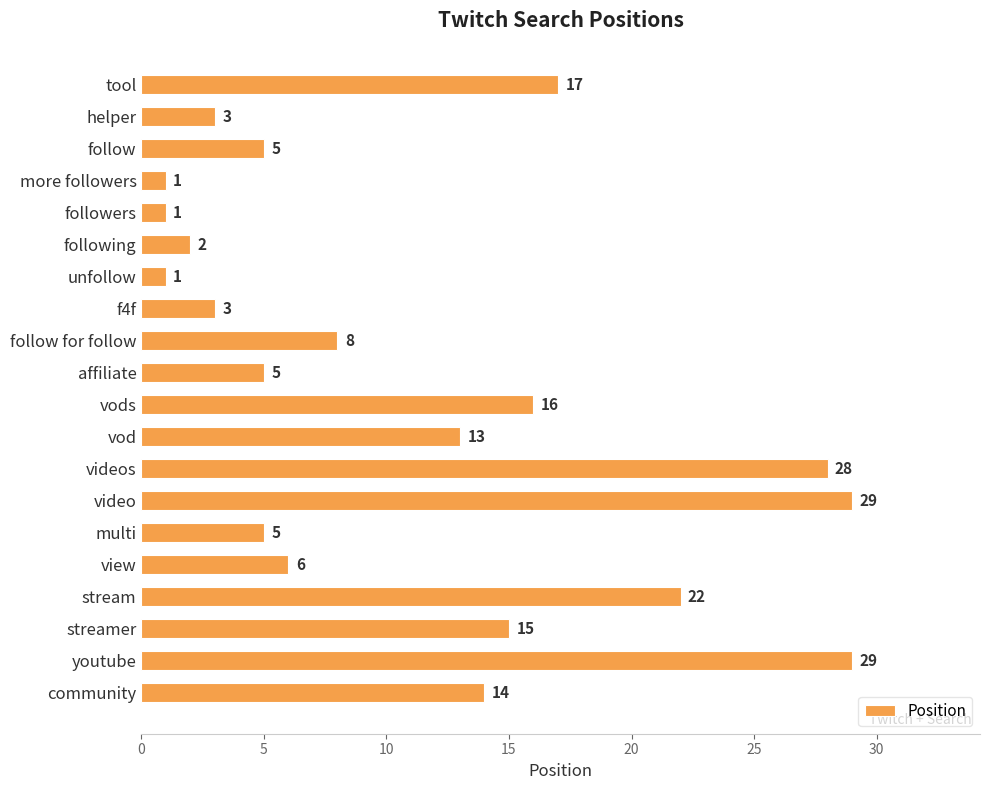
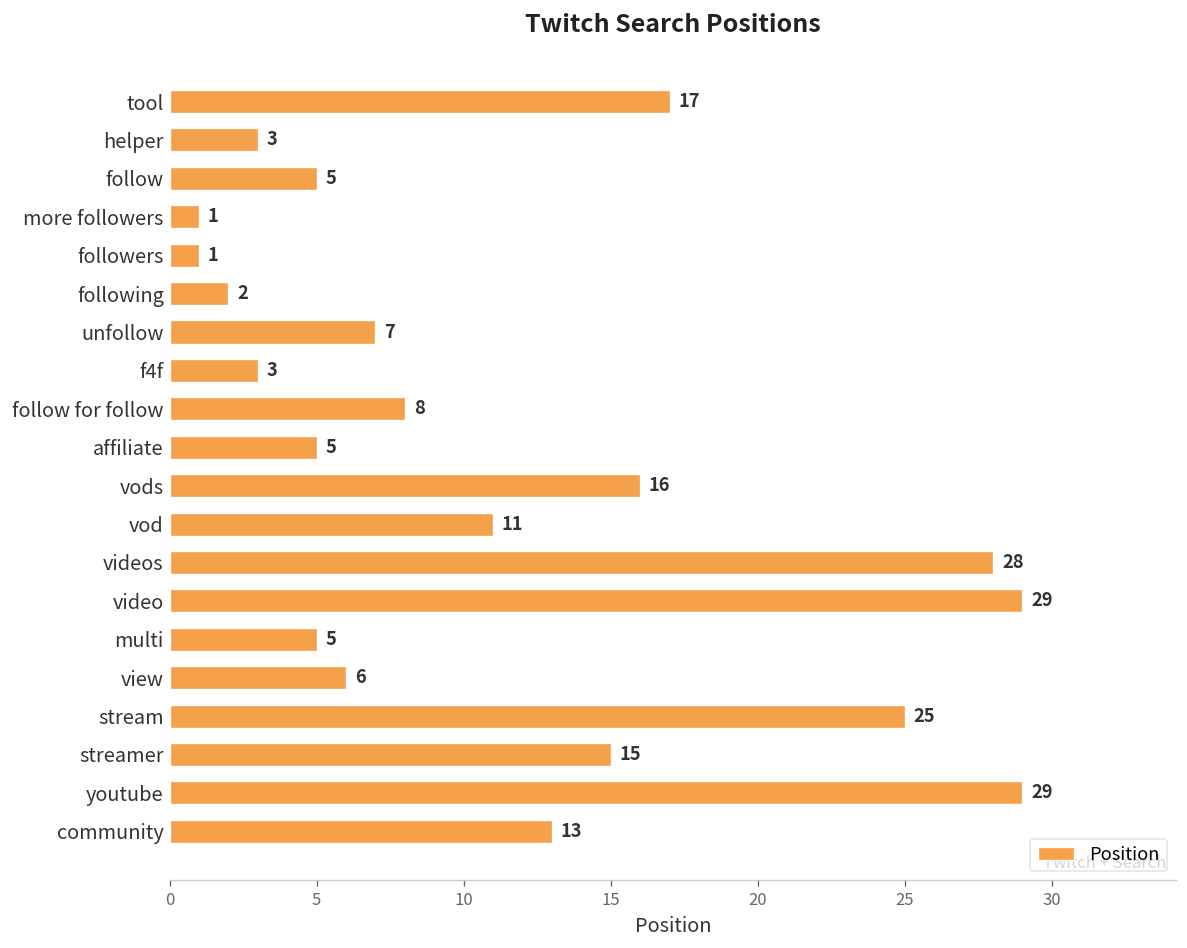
unfollow: 1 -> 7
vod: 13 -> 11
stream: 22 -> 25
community: 14 -> 13
